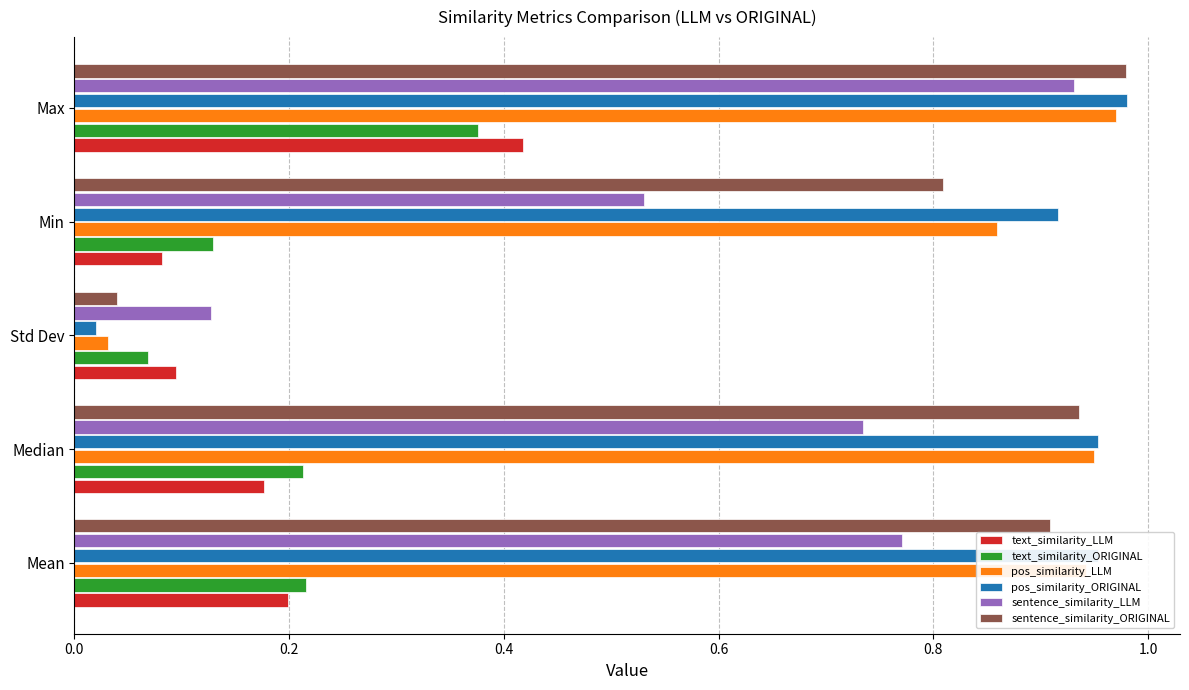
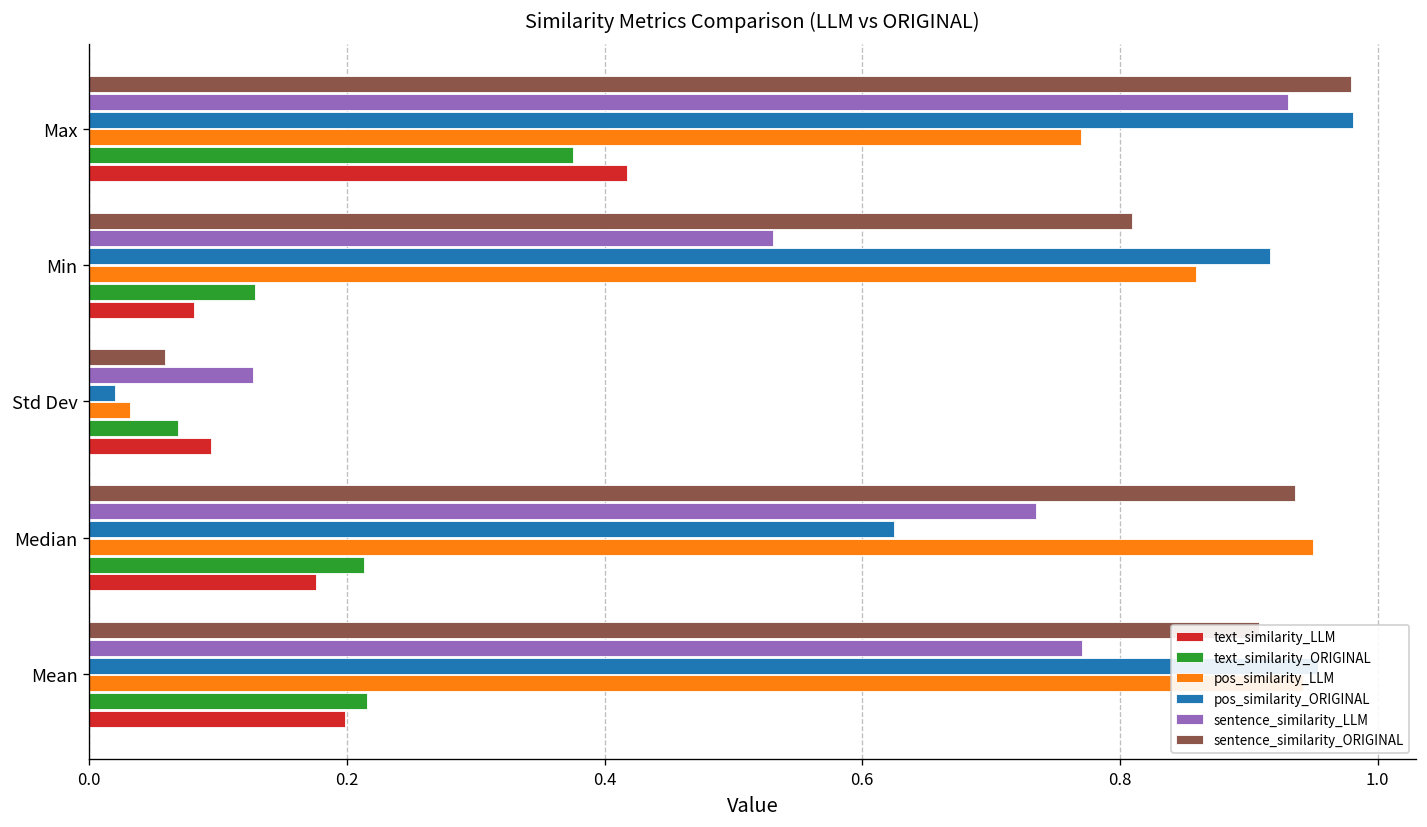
pos_similarity_LLM, Max: 0.97 -> 0.77
sentence_similarity_ORIGINAL, Std Dev: 0.040 -> 0.059
pos_similarity_ORIGINAL, Median: 0.953 -> 0.624
